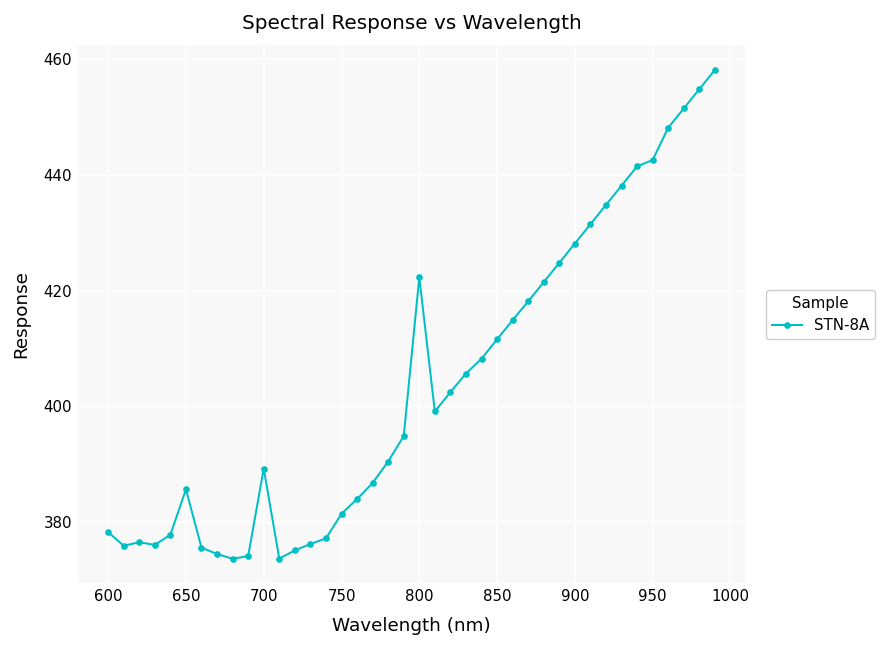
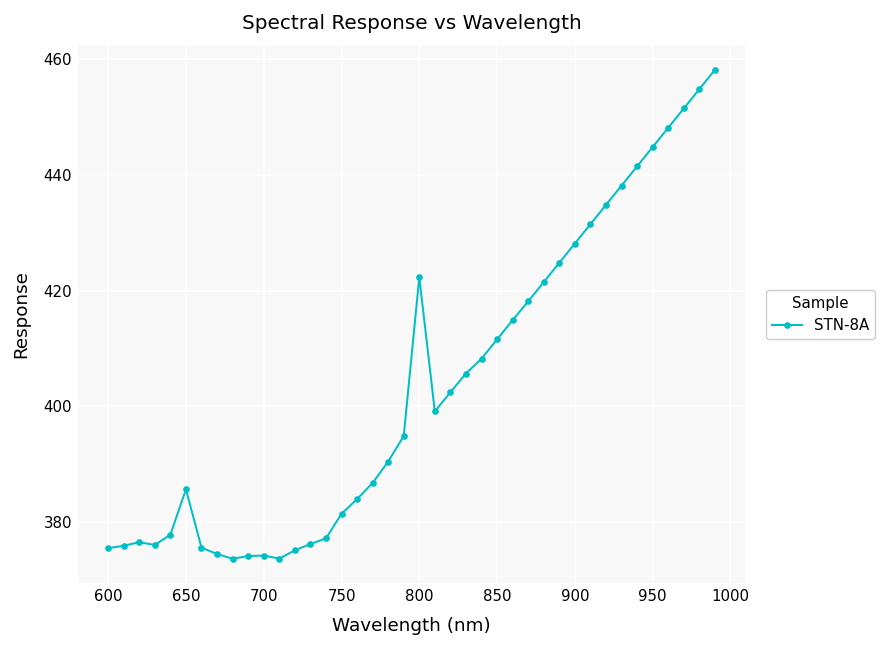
600: 378 -> 376
700: 389 -> 374
950: 443 -> 445
